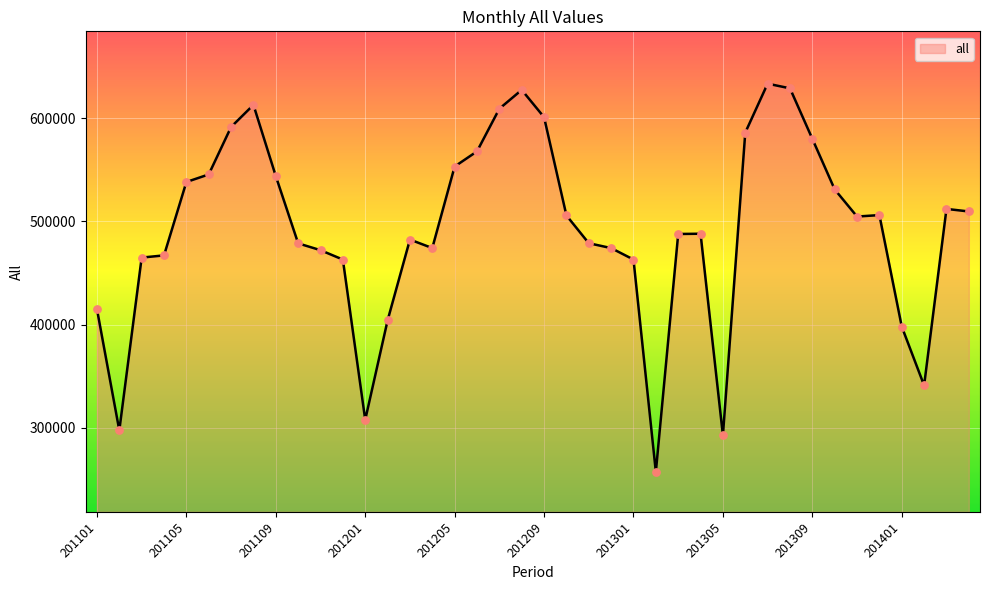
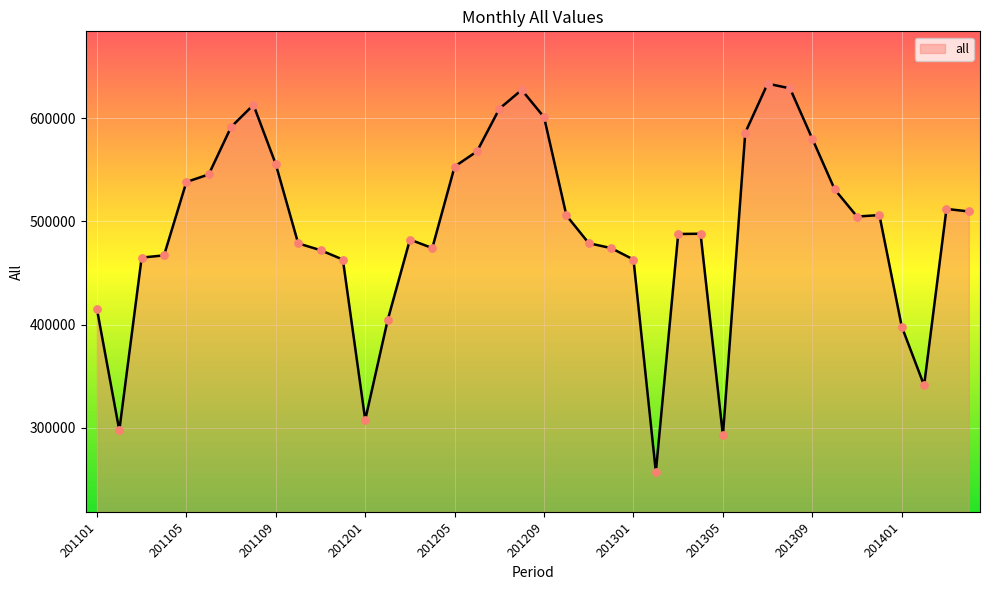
201109: 544000 -> 555000
